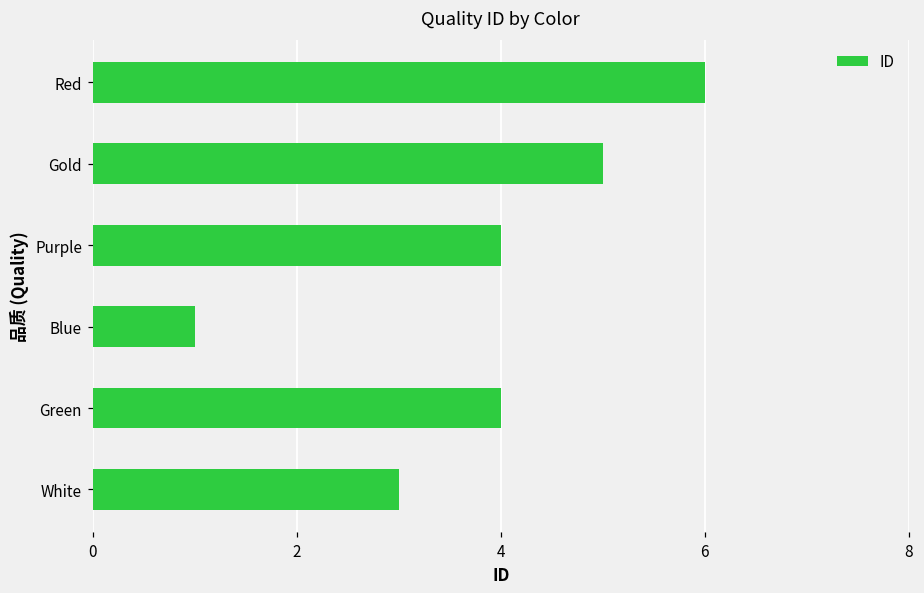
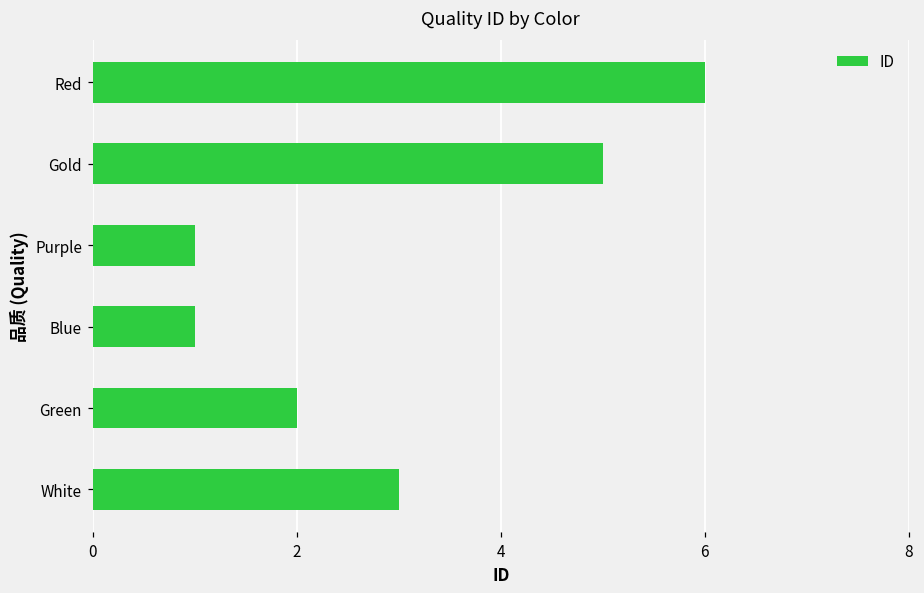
Purple: 4 -> 1
Green: 4 -> 2
